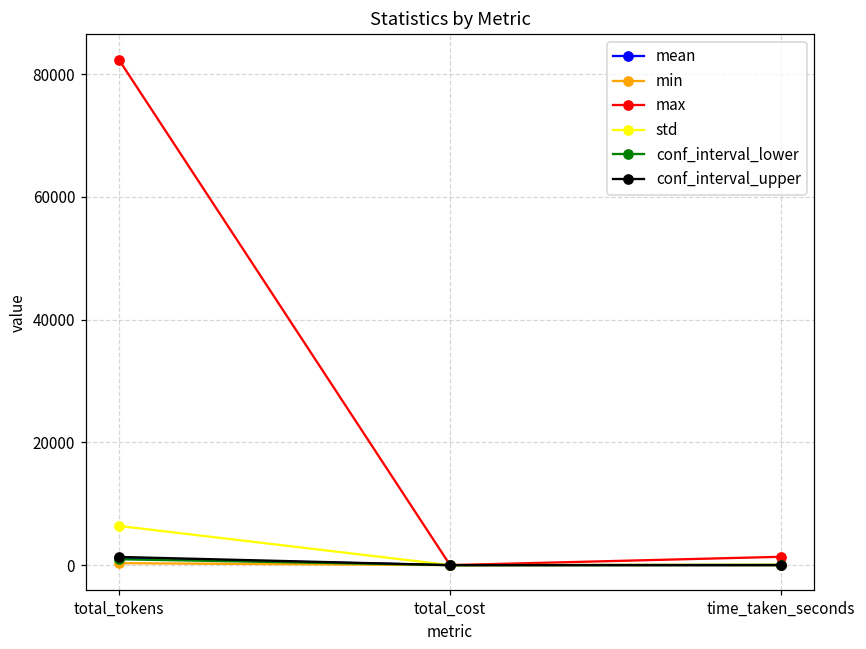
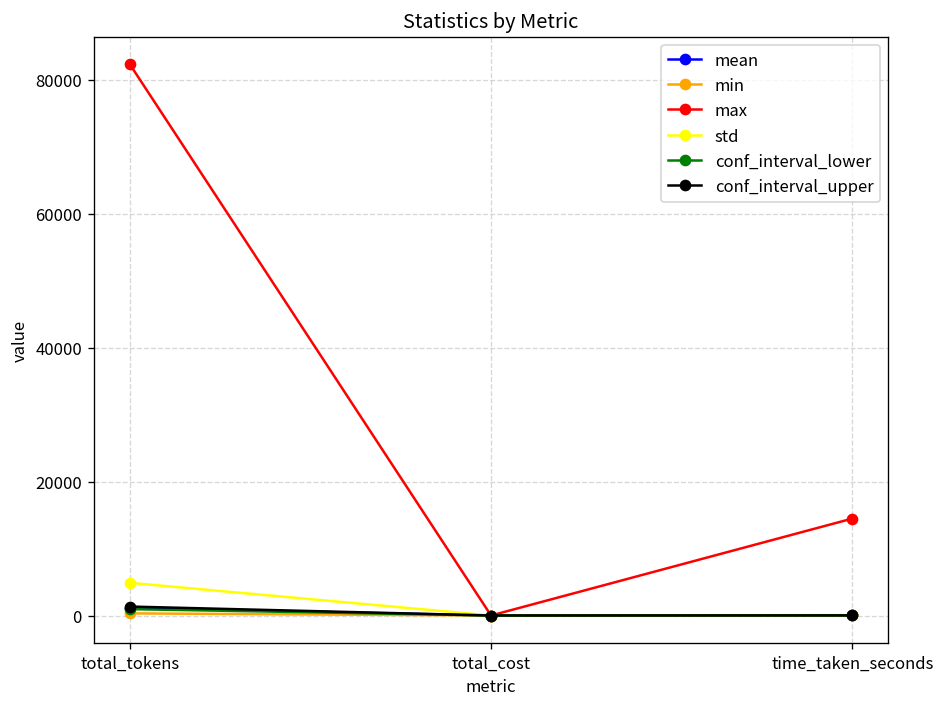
std, total_tokens: 6000 -> 5000
max, time_taken_seconds: 1000 -> 14000
